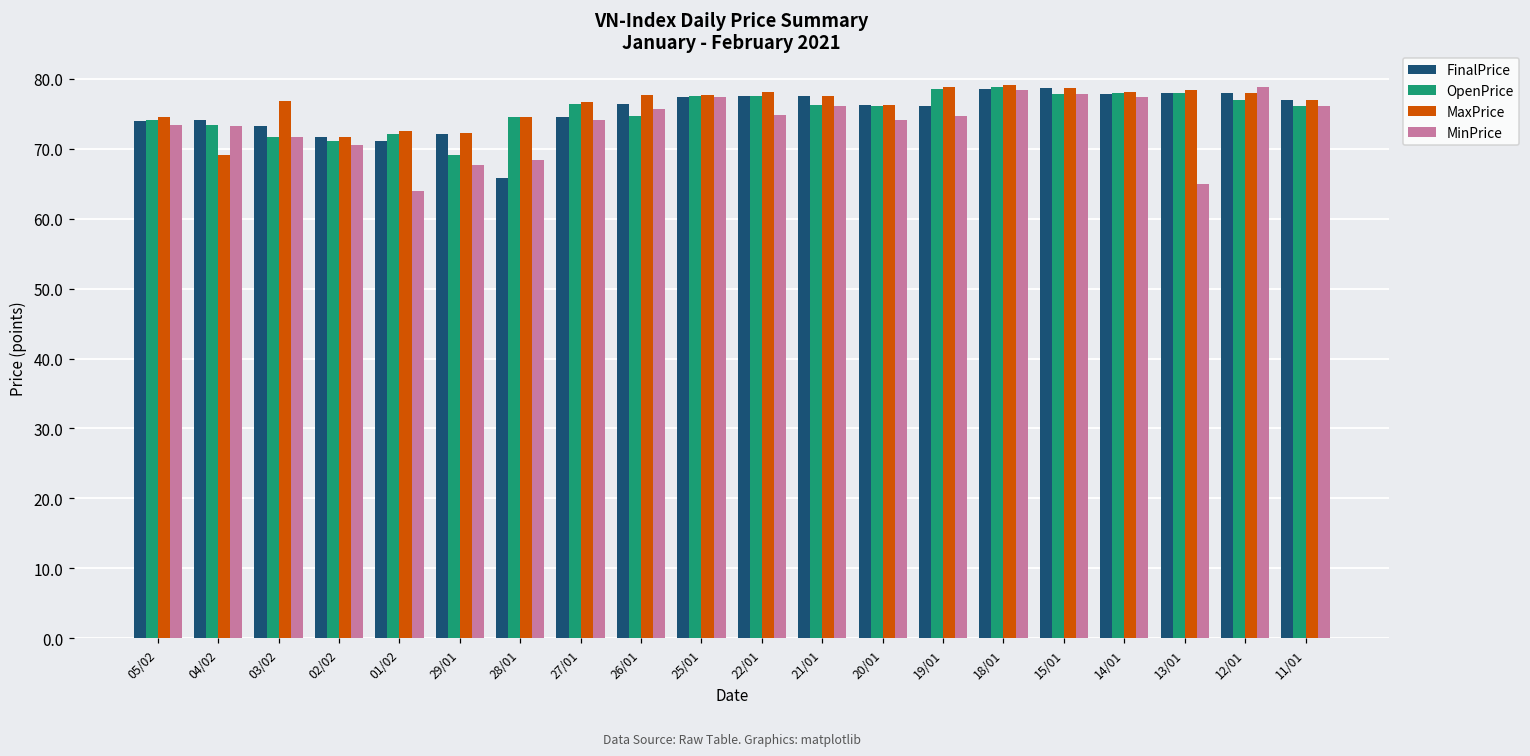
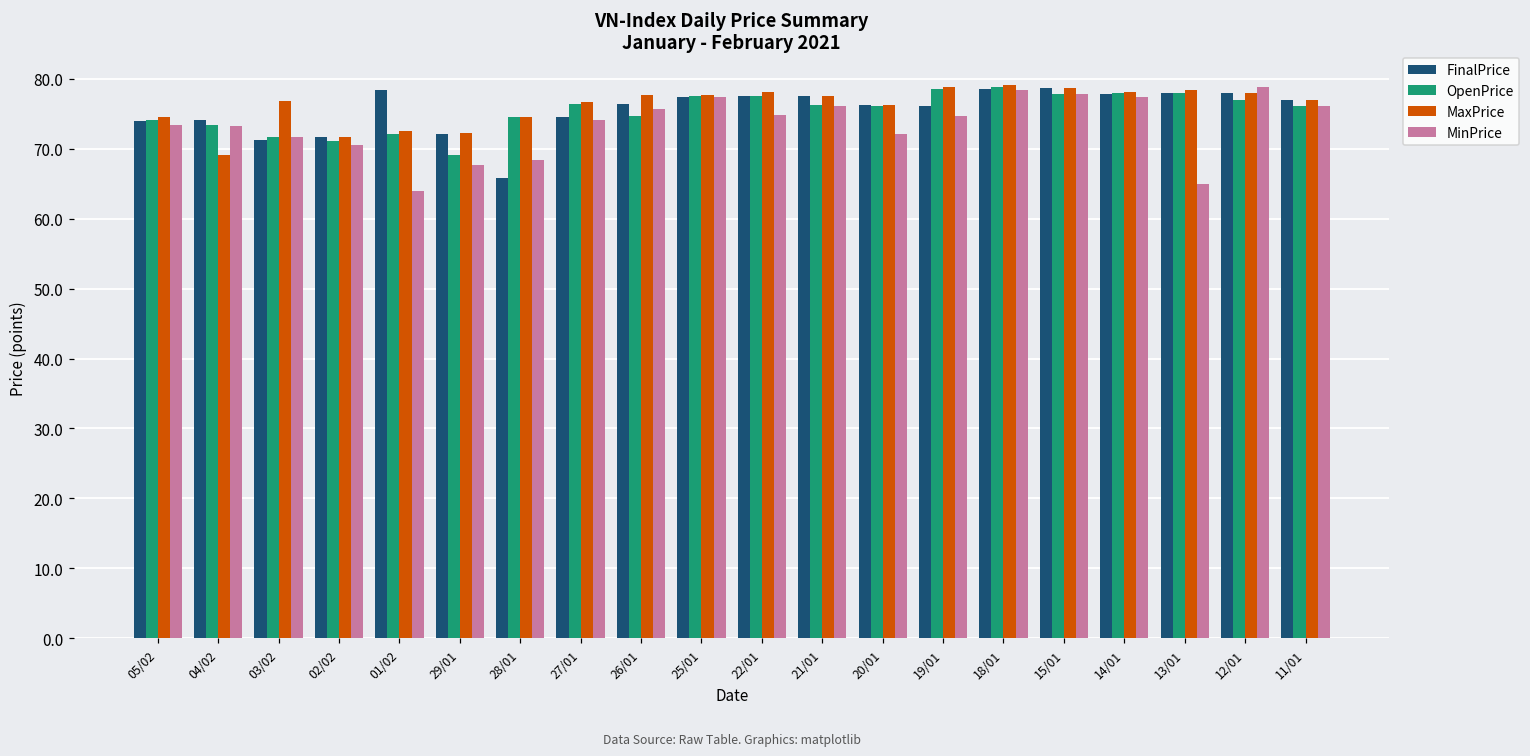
FinalPrice, 03/02: 73 -> 71
FinalPrice, 01/02: 71 -> 78
MinPrice, 20/01: 74 -> 72
